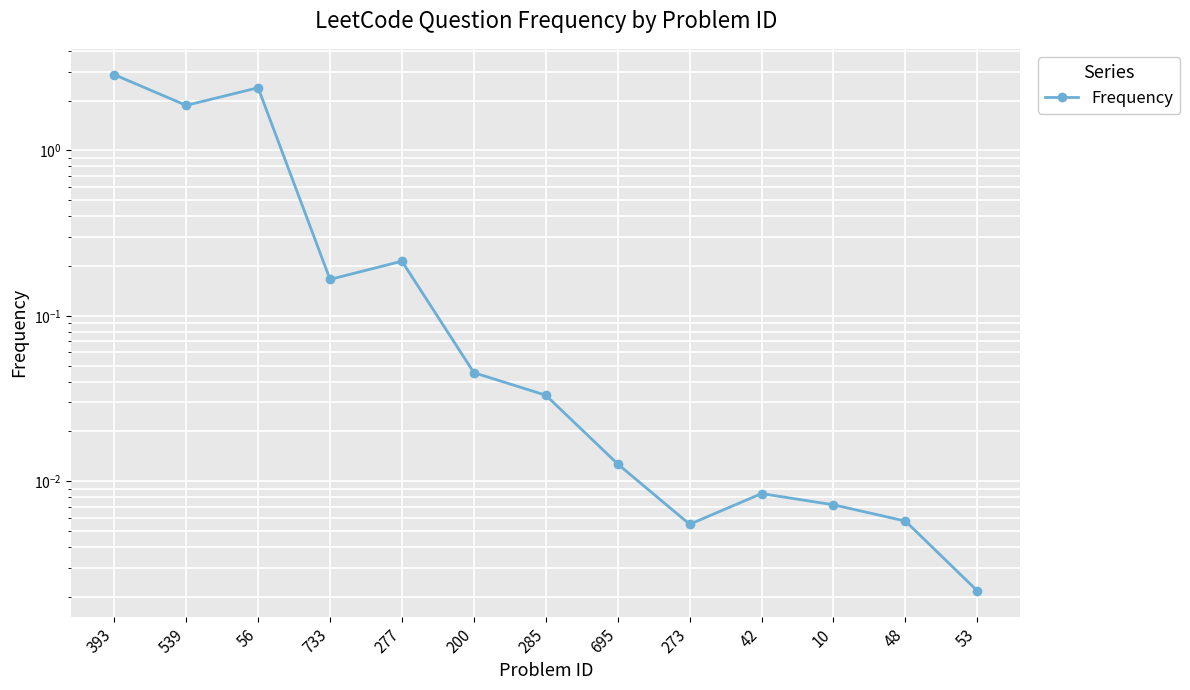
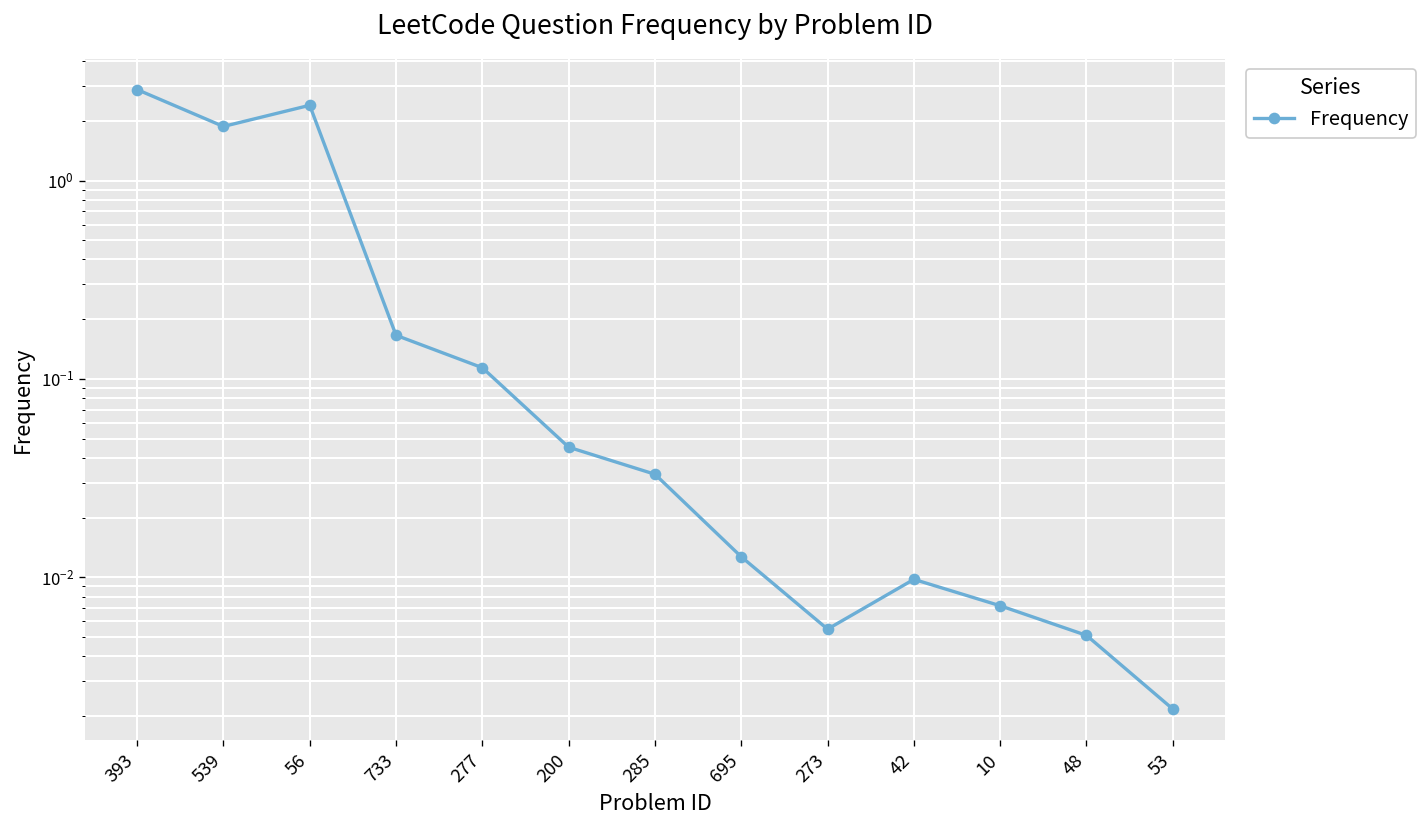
277: 0.21 -> 0.11
42: 0.008 -> 0.010
48: 0.0057 -> 0.0051
